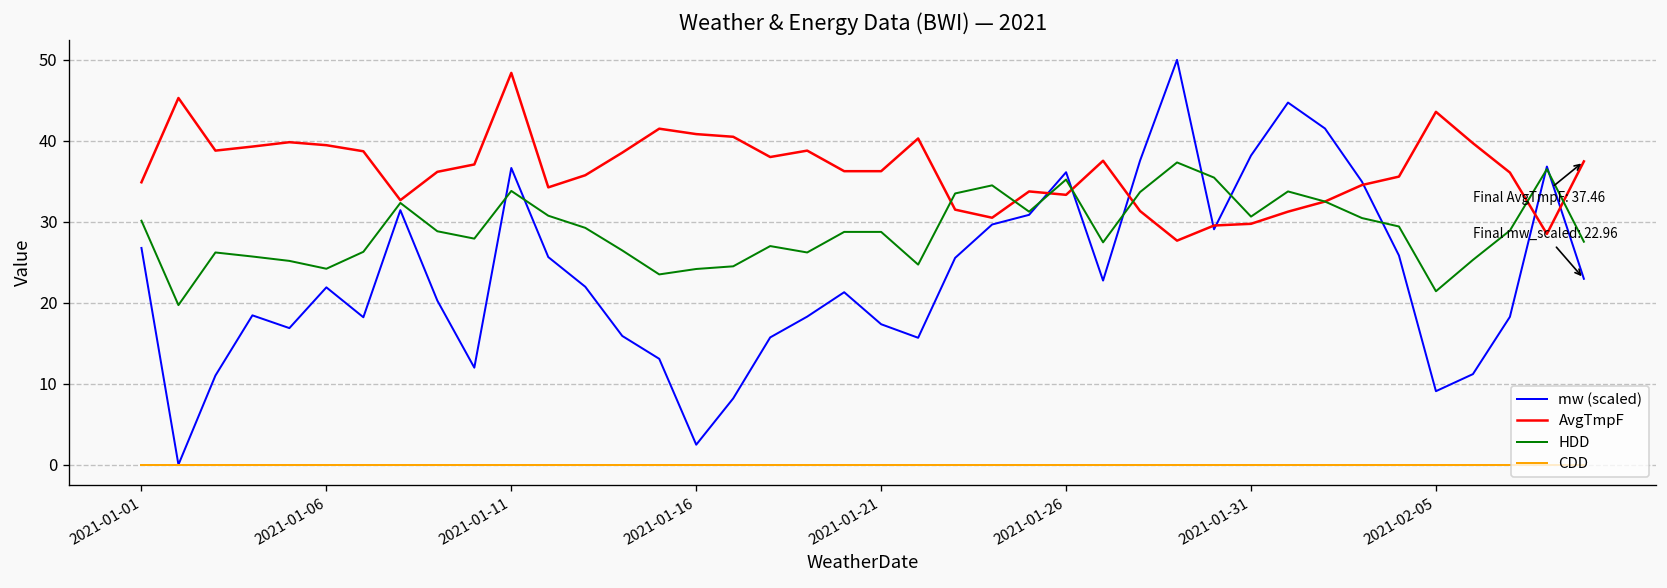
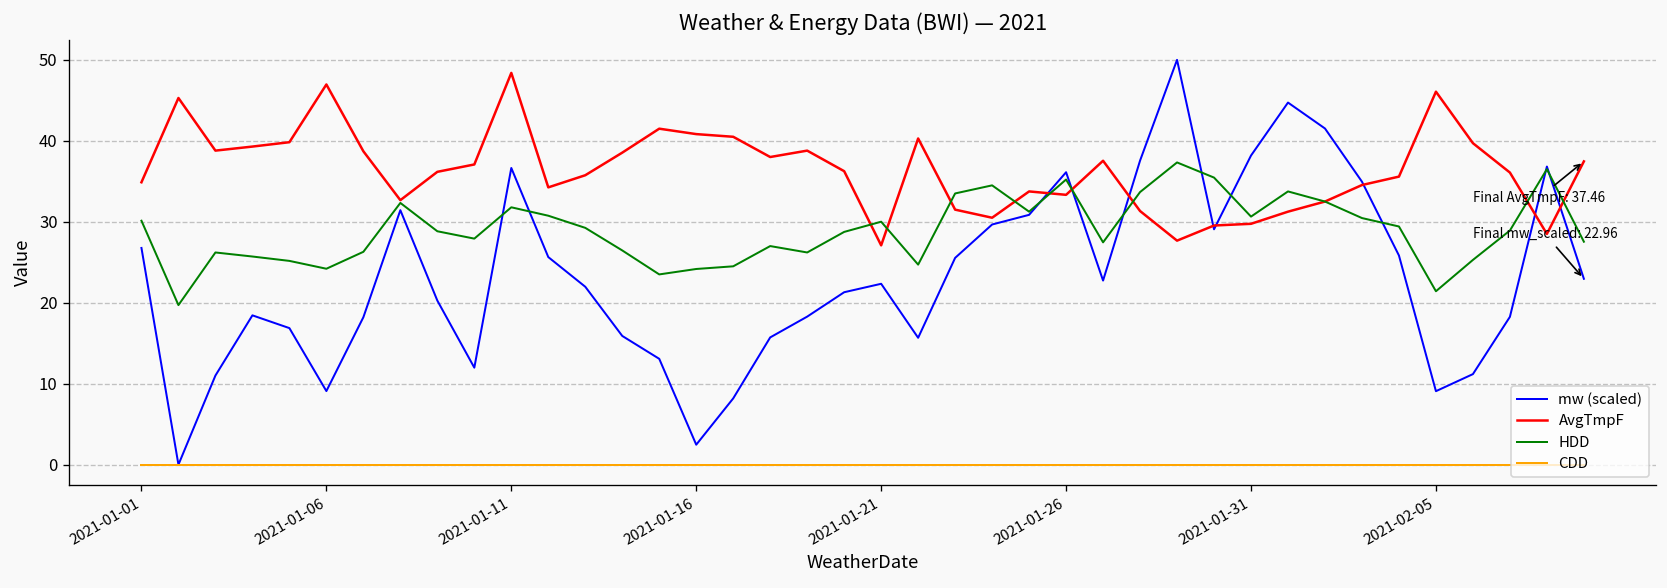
mw (scaled), 2021-01-06: 22 -> 9
AvgTmpF, 2021-01-06: 39 -> 47
HDD, 2021-01-11: 34 -> 32
mw (scaled), 2021-01-21: 17 -> 22
AvgTmpF, 2021-01-21: 36 -> 27
HDD, 2021-01-21: 29 -> 30
AvgTmpF, 2021-02-05: 44 -> 46
